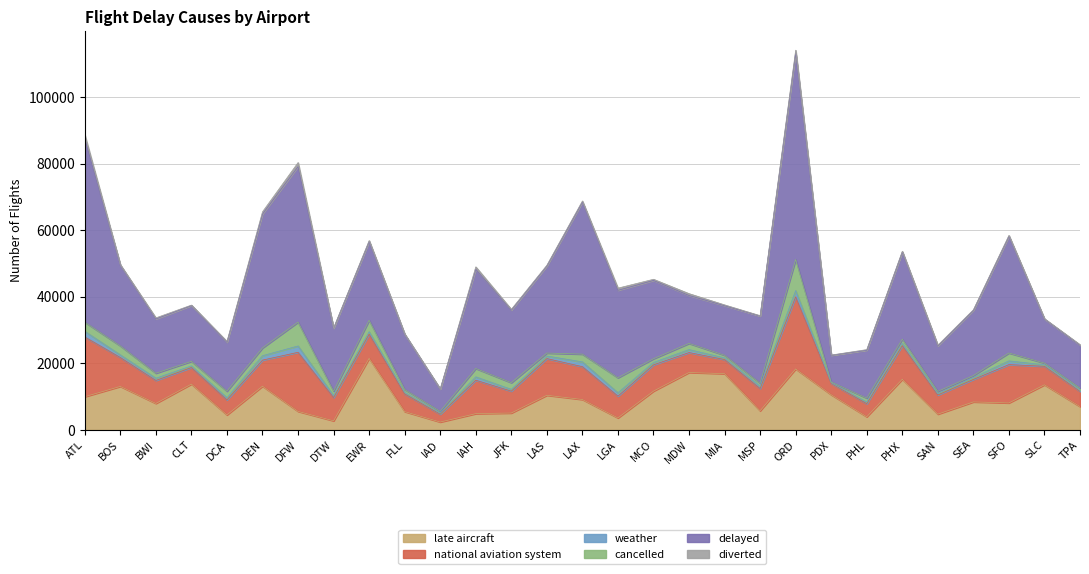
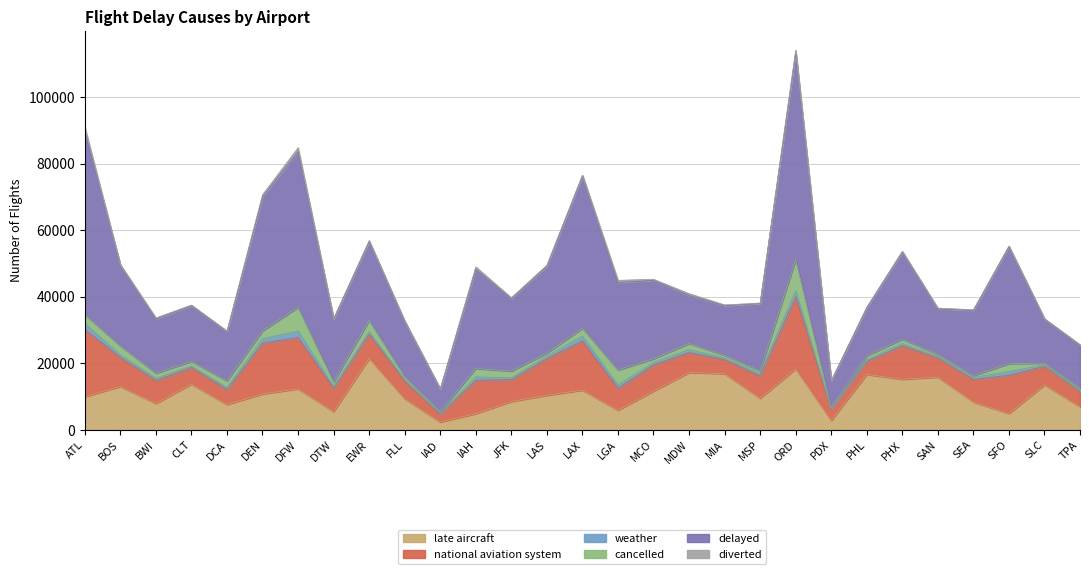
national aviation system, ATL: 18000 -> 20000
late aircraft, DCA: 4000 -> 8000
late aircraft, DEN: 13000 -> 11000
national aviation system, DEN: 8000 -> 15000
late aircraft, DFW: 6000 -> 12000
national aviation system, DFW: 18000 -> 15000
late aircraft, DTW: 3000 -> 6000
late aircraft, FLL: 5000 -> 9000
late aircraft, JFK: 5000 -> 9000
late aircraft, LAX: 9000 -> 12000
national aviation system, LAX: 10000 -> 15000
late aircraft, LGA: 4000 -> 6000
late aircraft, MSP: 6000 -> 10000
late aircraft, PDX: 11000 -> 3000
late aircraft, PHL: 4000 -> 17000
late aircraft, SAN: 5000 -> 16000
late aircraft, SFO: 8000 -> 5000
